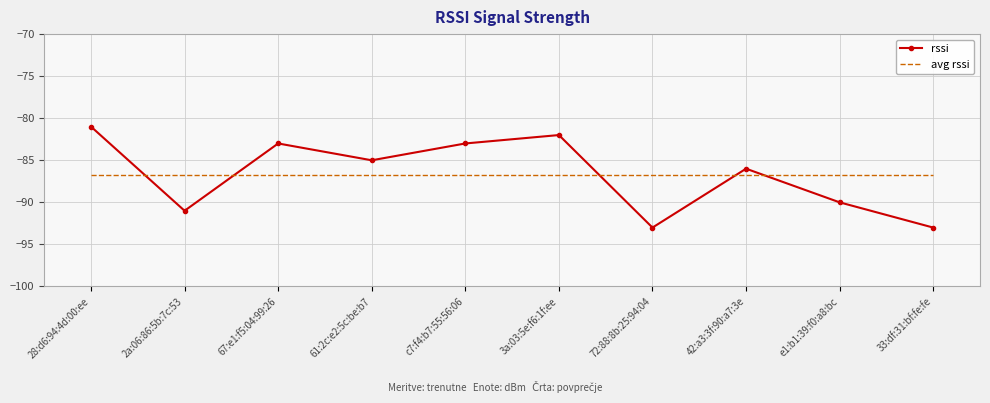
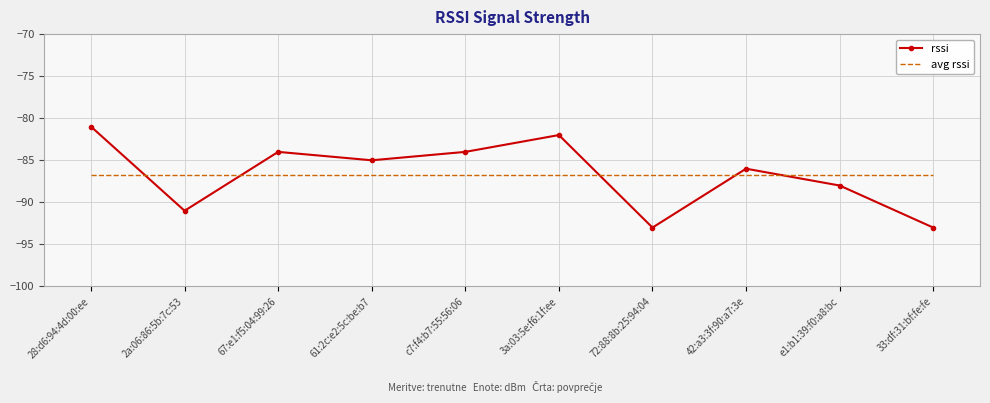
rssi, 67:e1:f5:04:99:26: -83 -> -84
rssi, c7:f4:b7:55:56:06: -83 -> -84
rssi, e1:b1:39:f0:a8:bc: -90 -> -88
